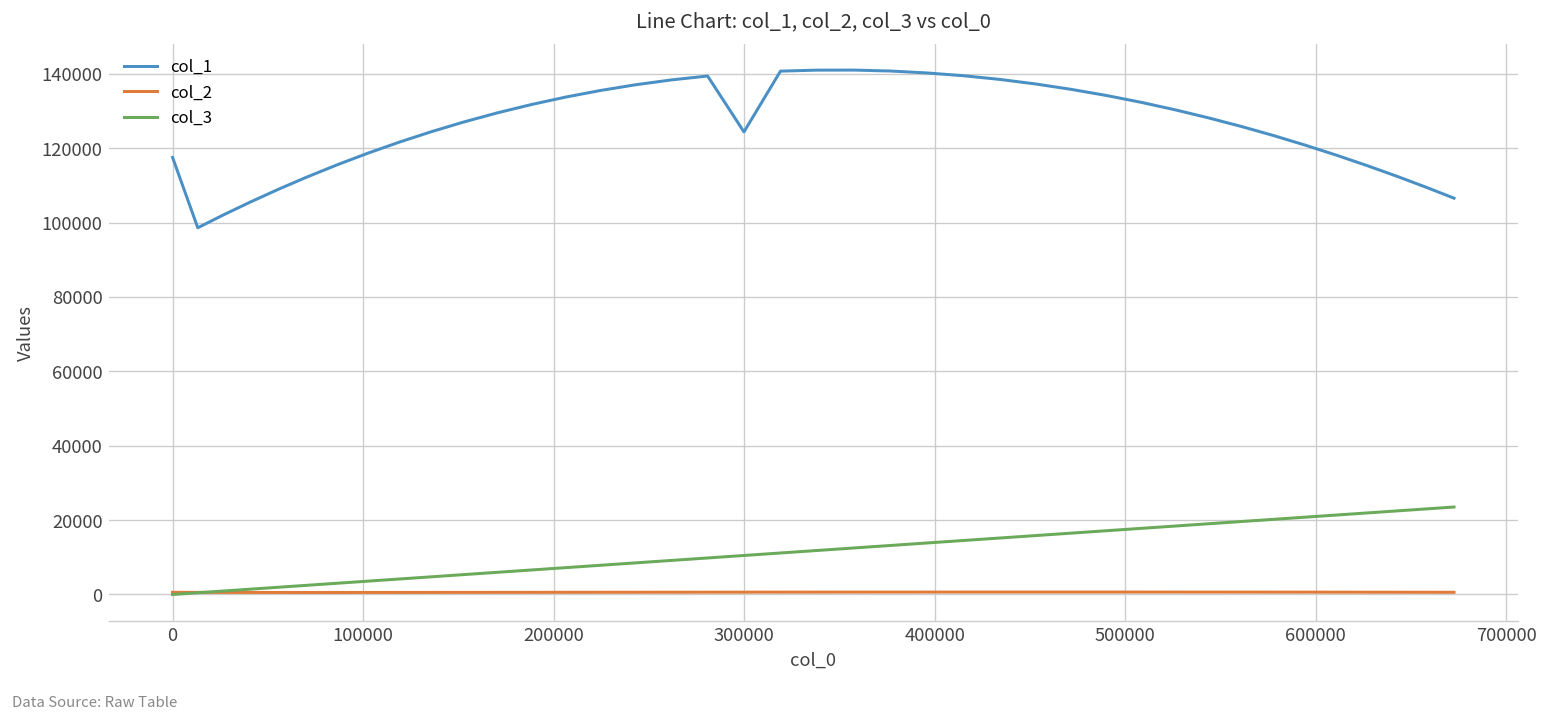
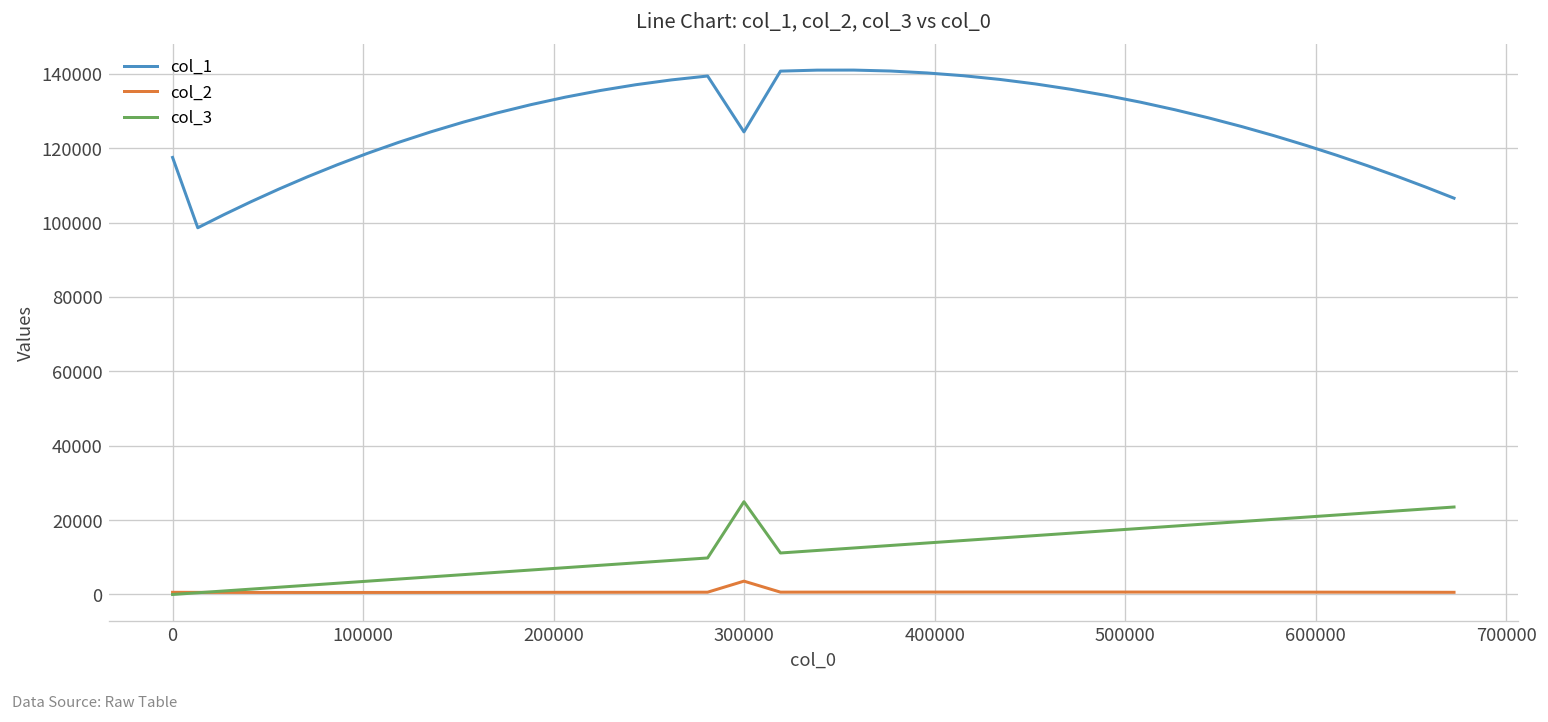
col_2, 300000: 1000 -> 4000
col_3, 300000: 10000 -> 25000
